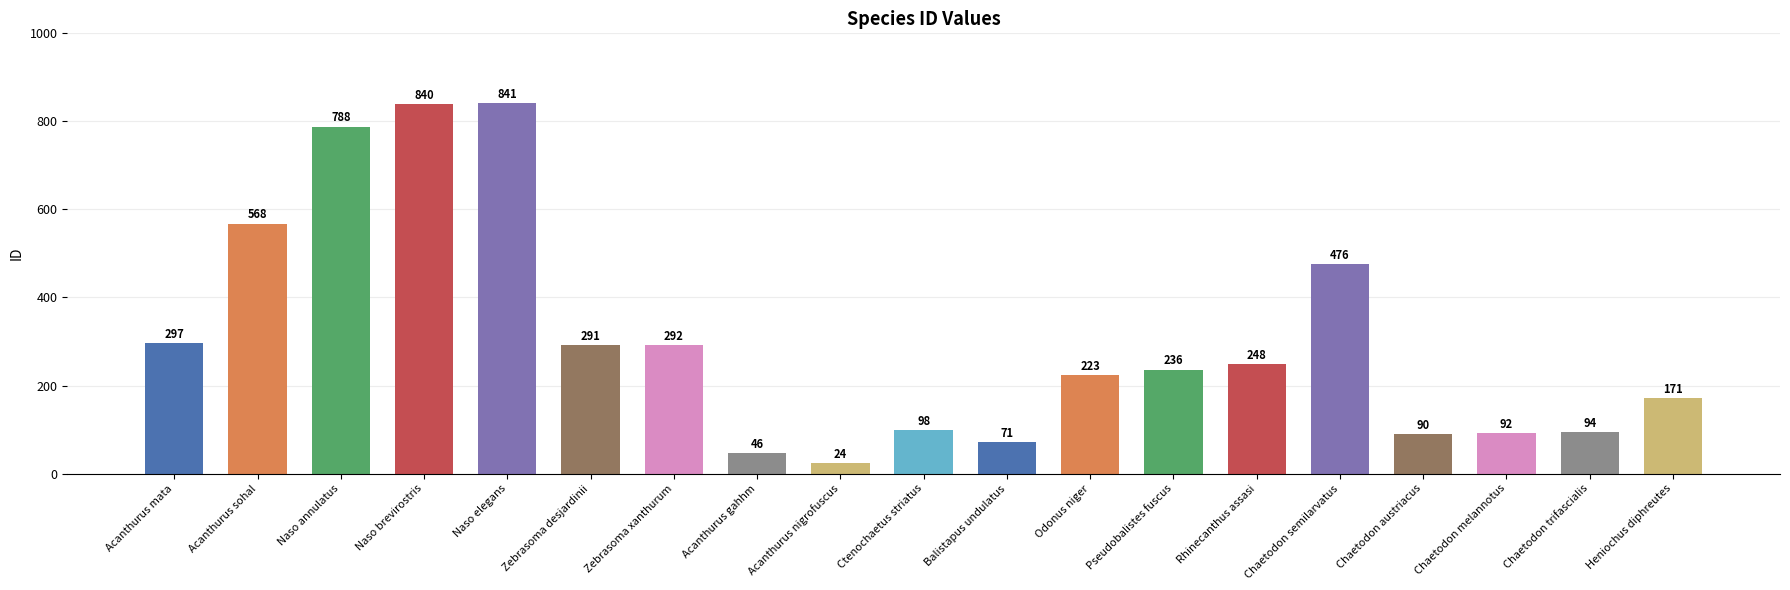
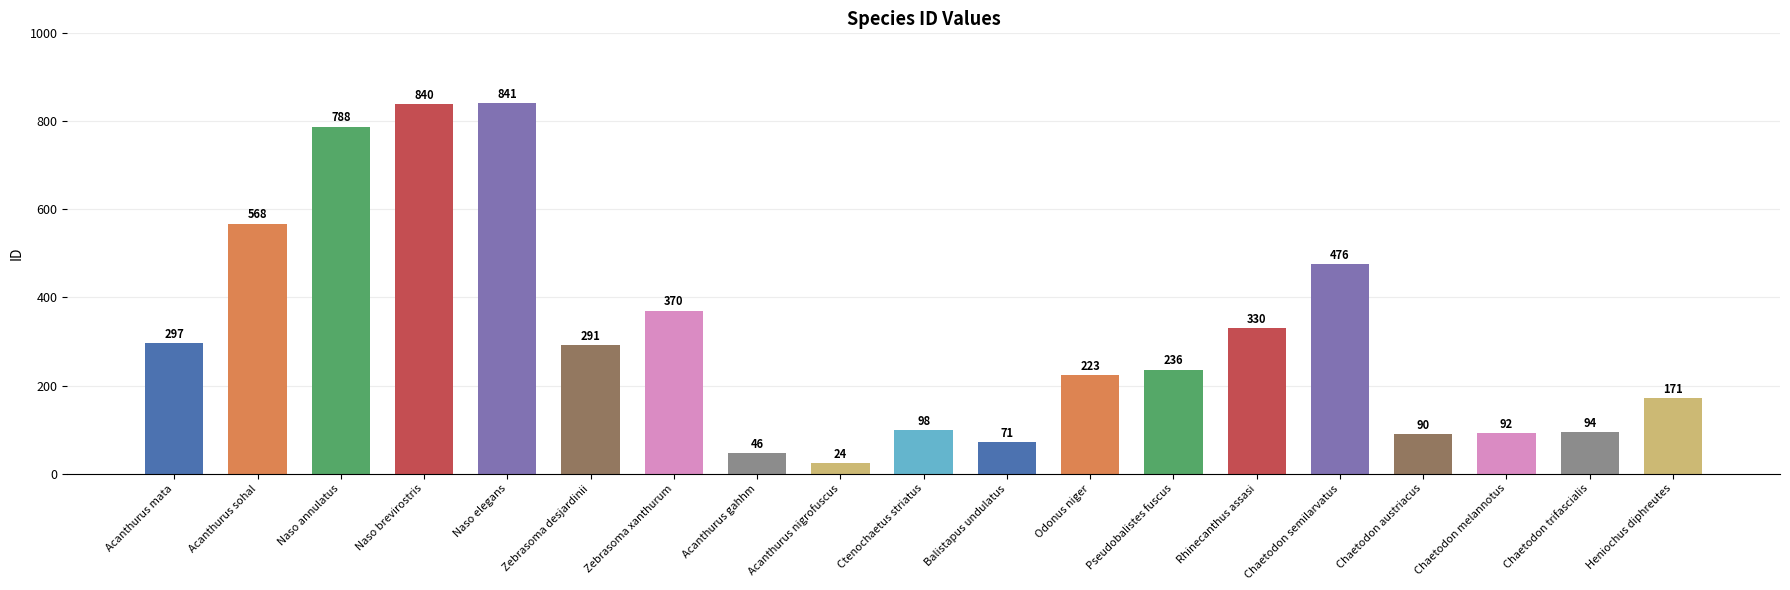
Zebrasoma xanthurum: 292 -> 370
Rhinecanthus assasi: 248 -> 330
